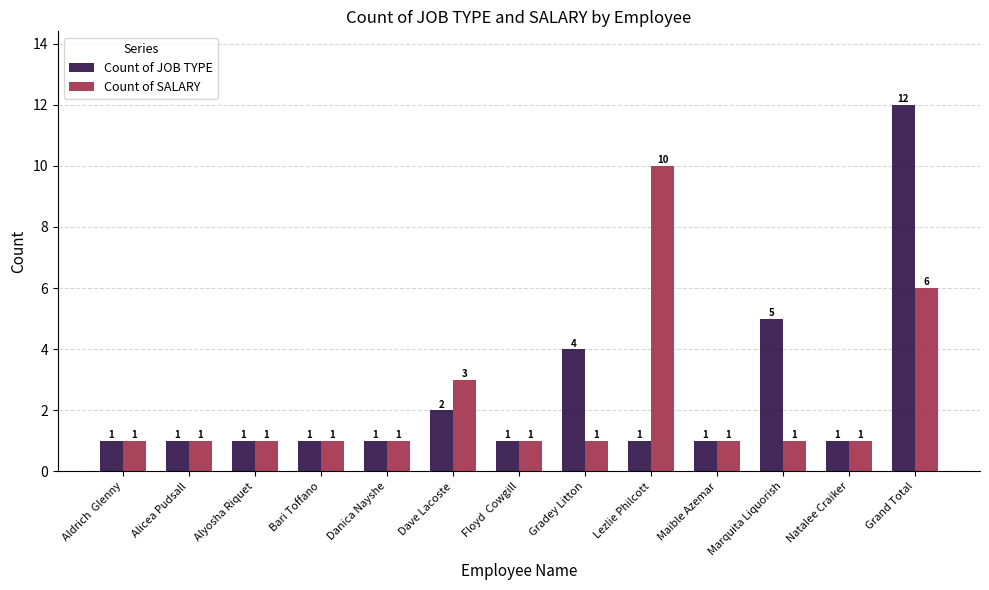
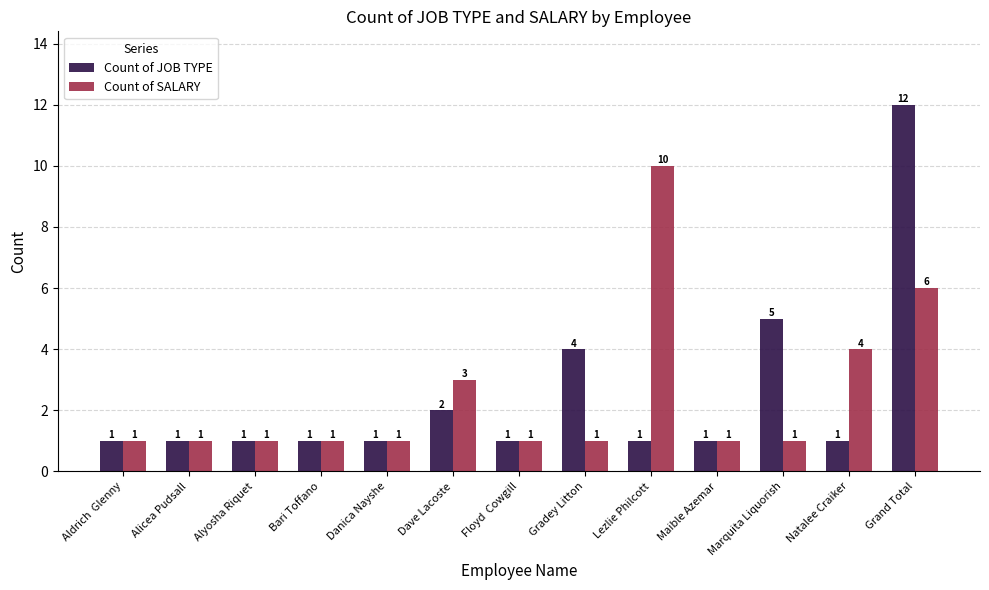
Count of SALARY, Natalee Craiker: 1 -> 4
